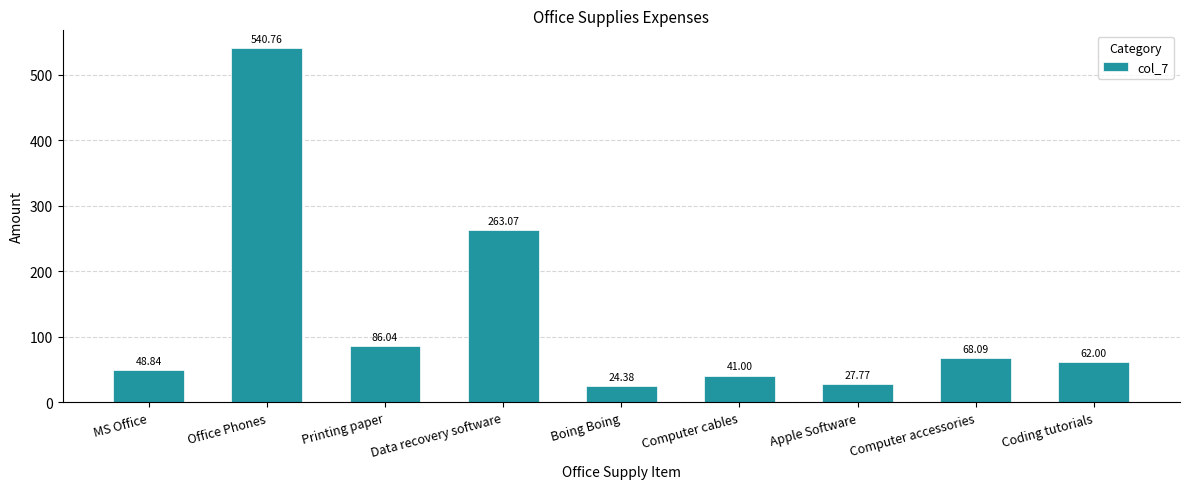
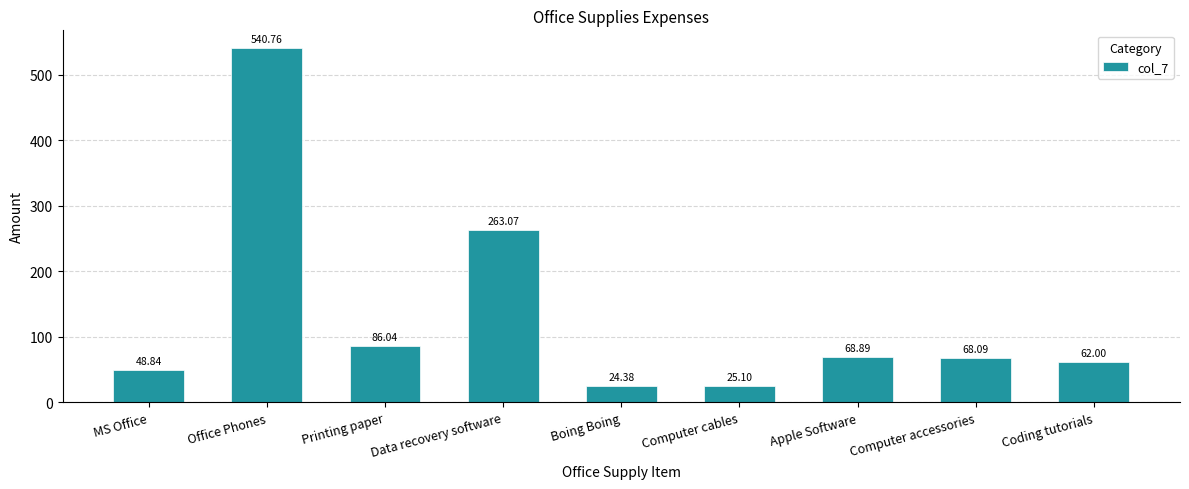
Computer cables: 41.00 -> 25.10
Apple Software: 27.77 -> 68.89
